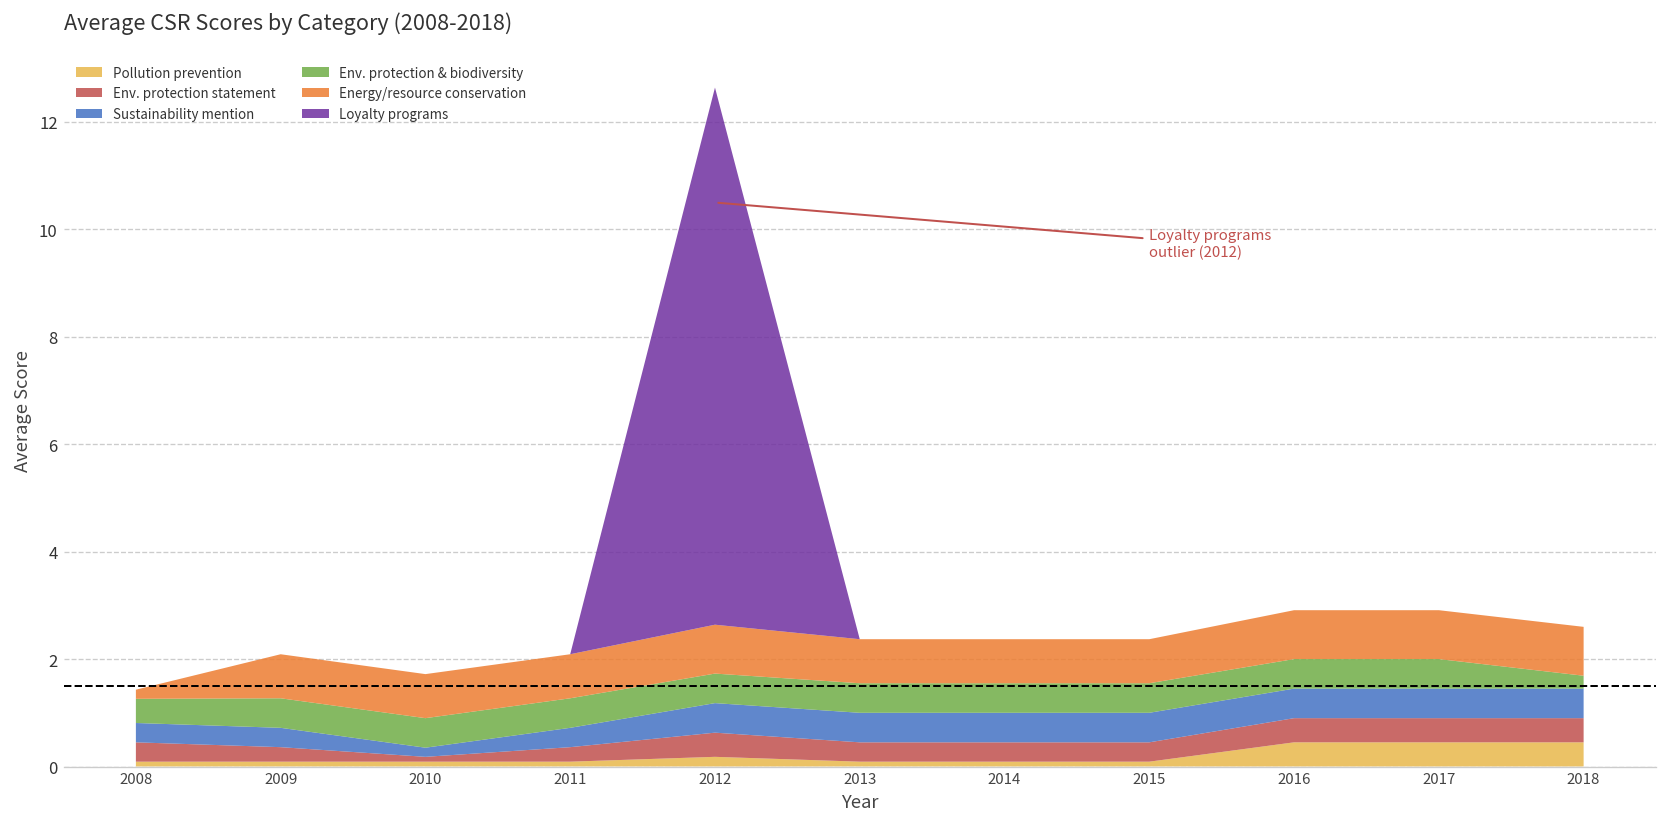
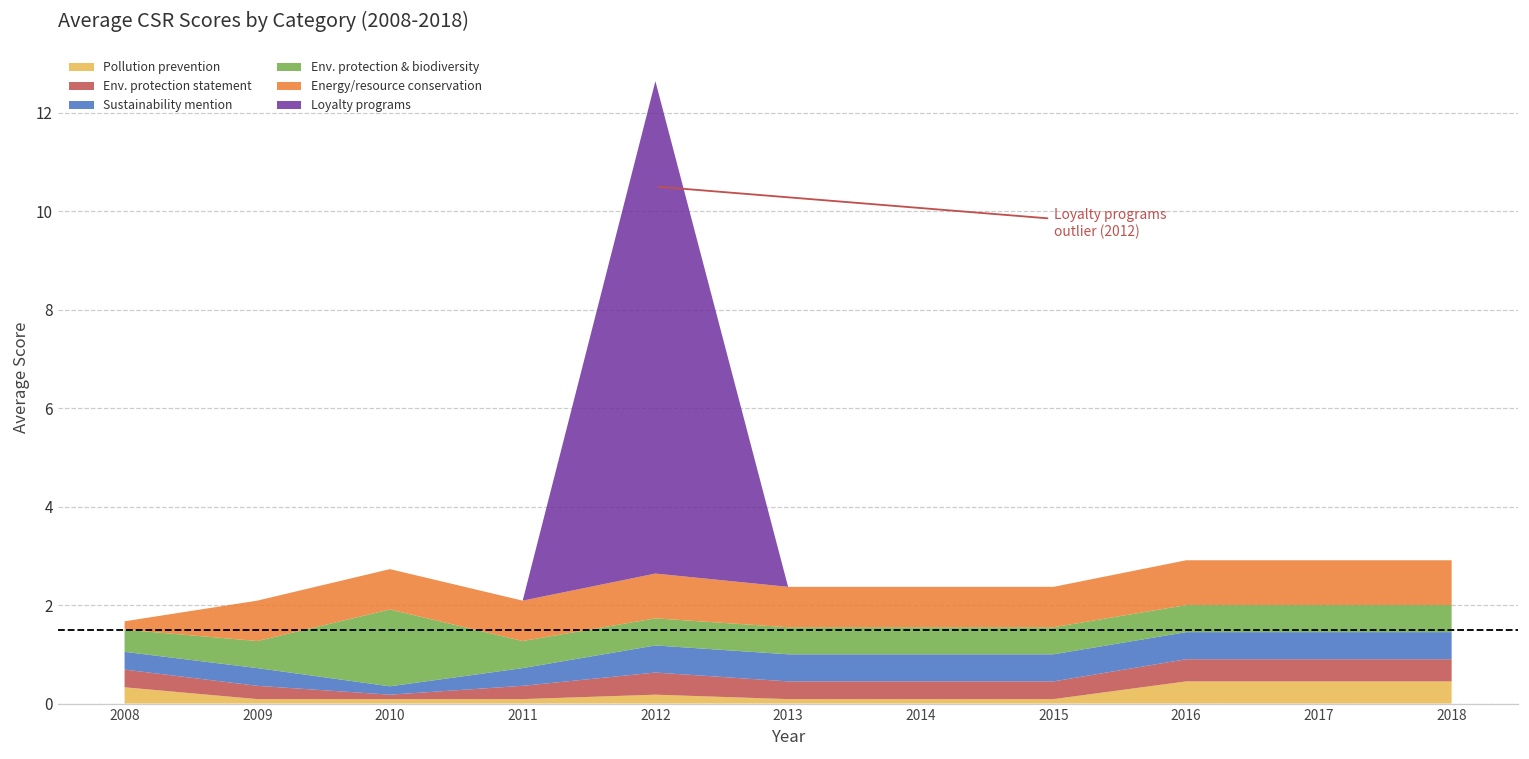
Pollution prevention, 2008: 0.1 -> 0.3
Env. protection & biodiversity, 2010: 0.6 -> 1.6
Env. protection & biodiversity, 2018: 0.2 -> 0.5
